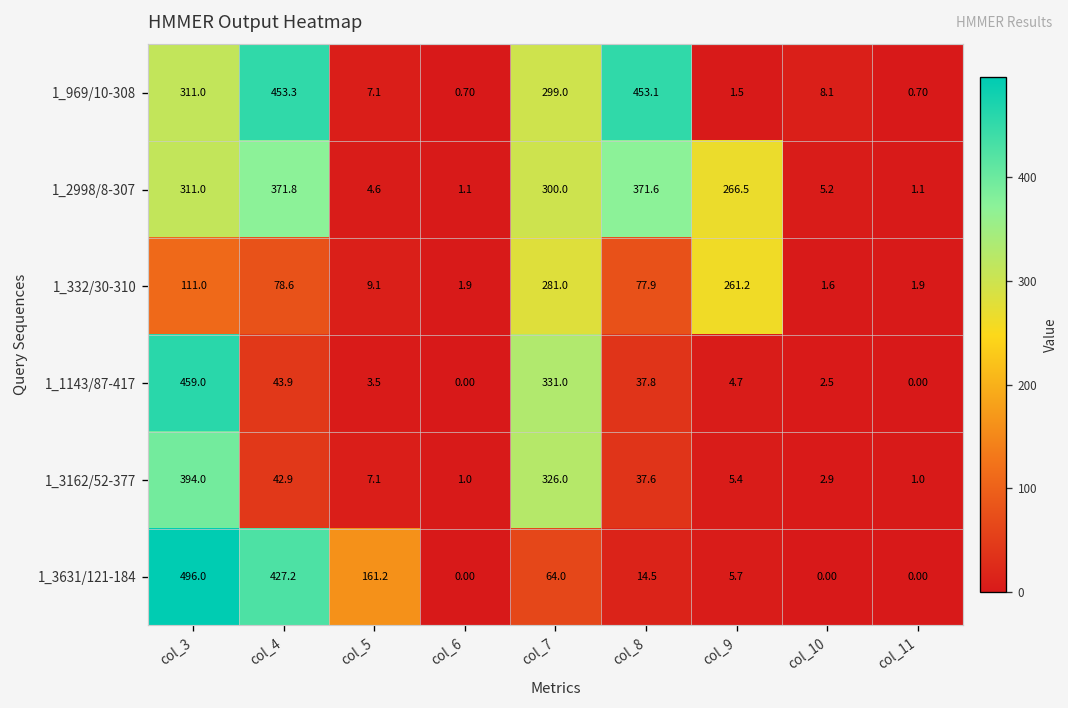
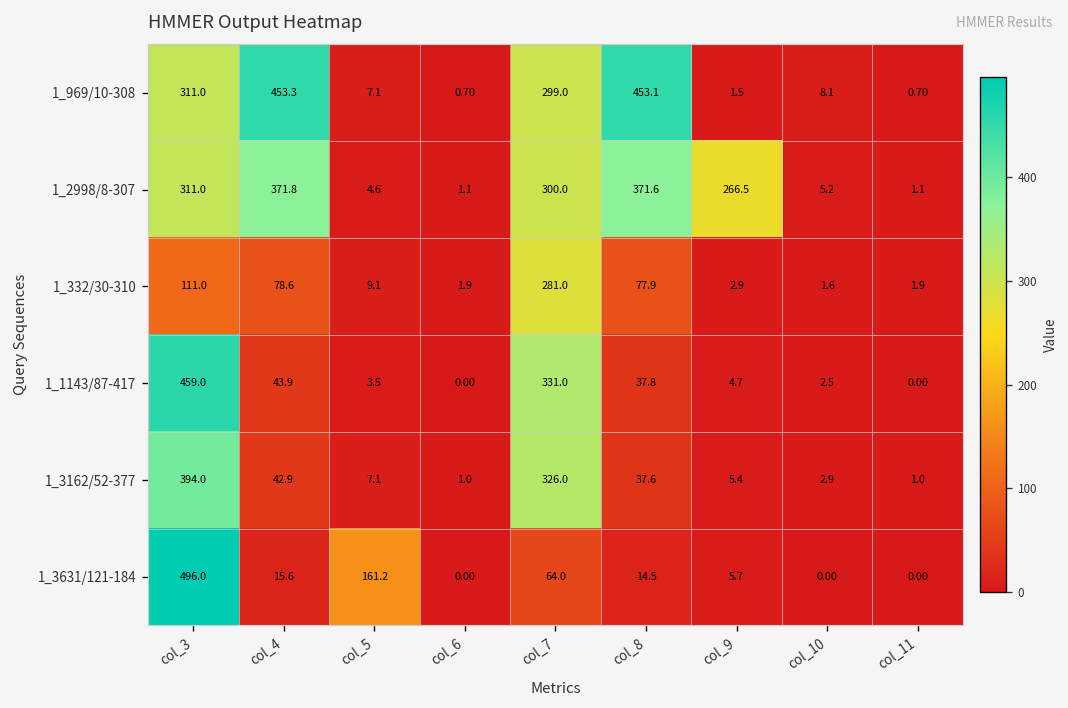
1_332/30-310, col_9: 261.2 -> 2.9
1_3631/121-184, col_4: 427.2 -> 15.6
